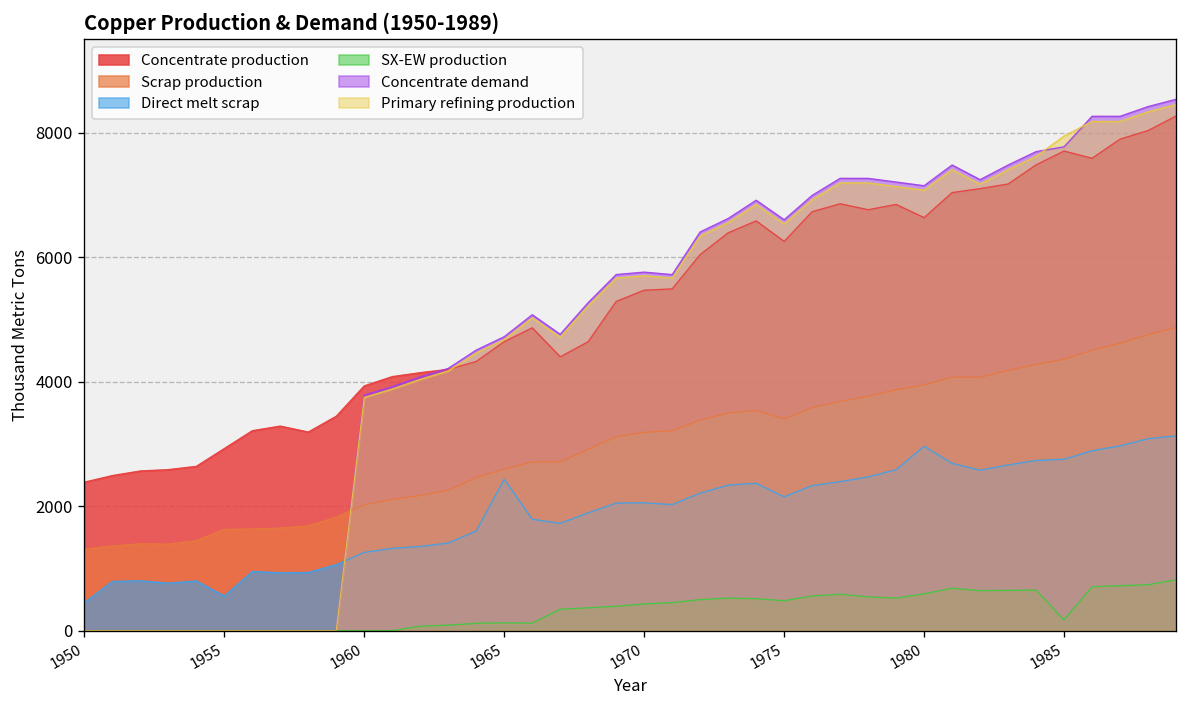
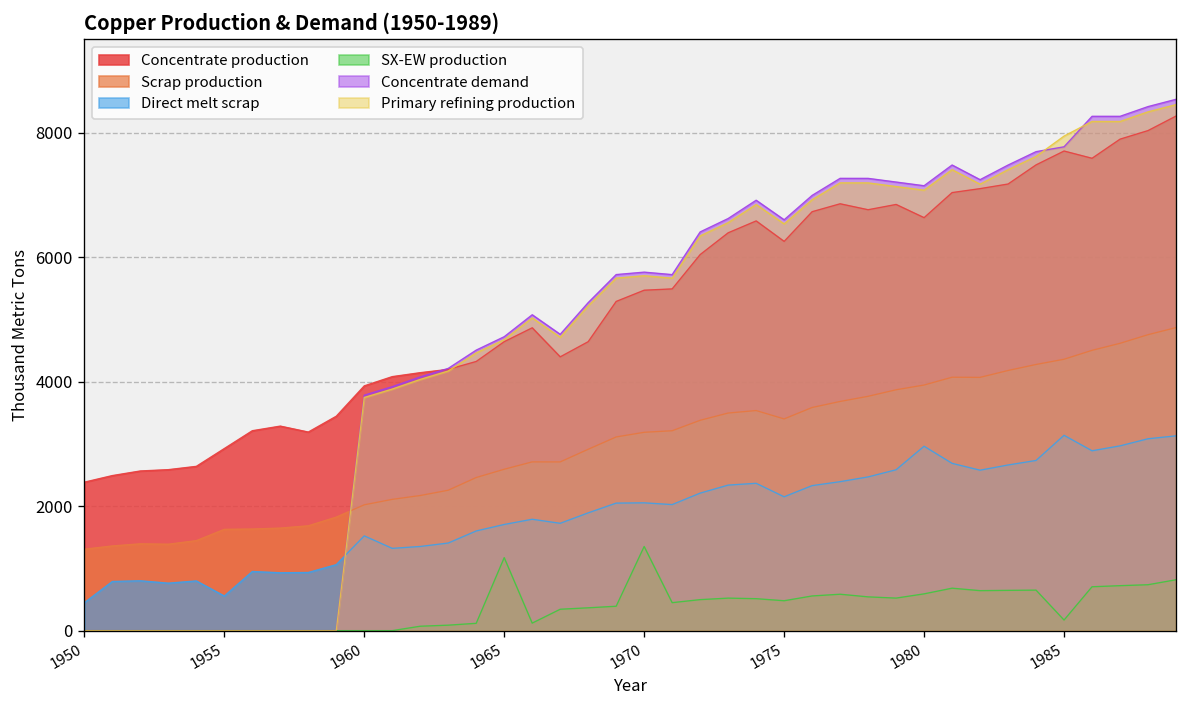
Direct melt scrap, 1960: 1300 -> 1500
Direct melt scrap, 1965: 2400 -> 1700
SX-EW production, 1965: 100 -> 1200
SX-EW production, 1970: 400 -> 1400
Direct melt scrap, 1985: 2800 -> 3100
